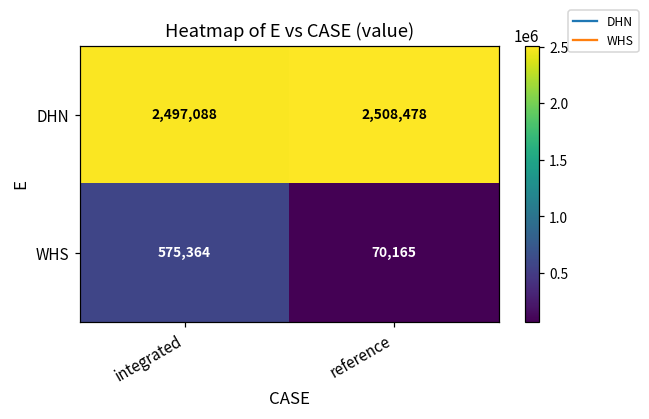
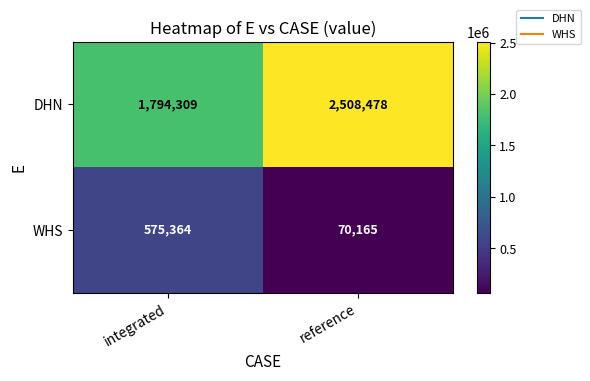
DHN, integrated: 2,497,088 -> 1,794,309
